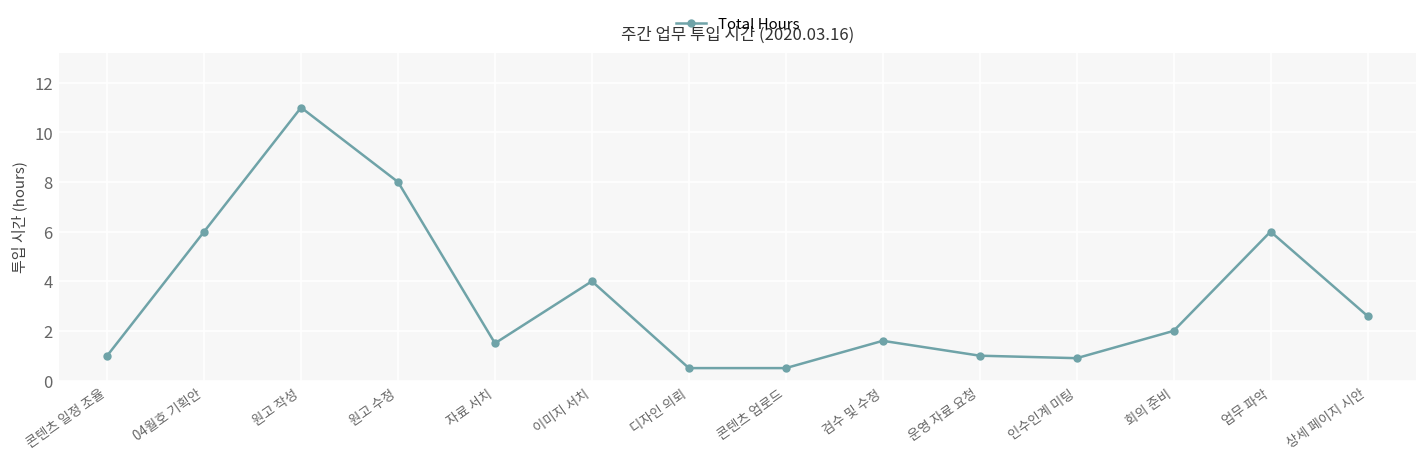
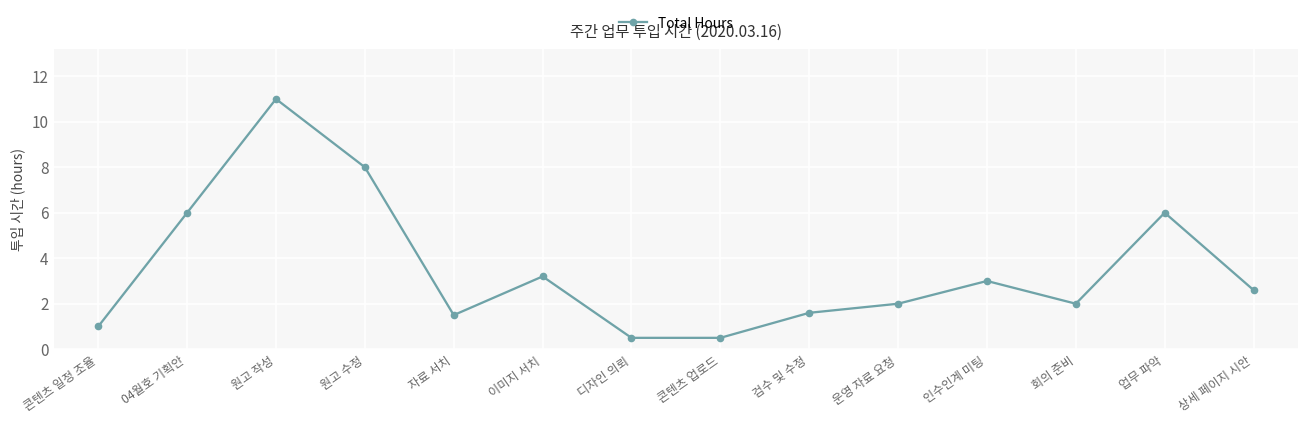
이미지 서치: 4.0 -> 3.2
운영 자료 요청: 1 -> 2
인수인계 미팅: 0.9 -> 3.0
